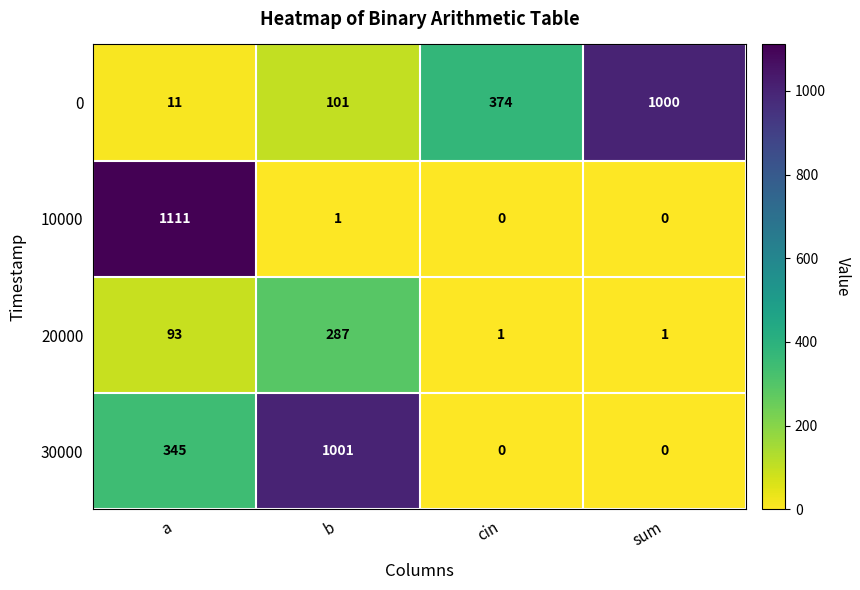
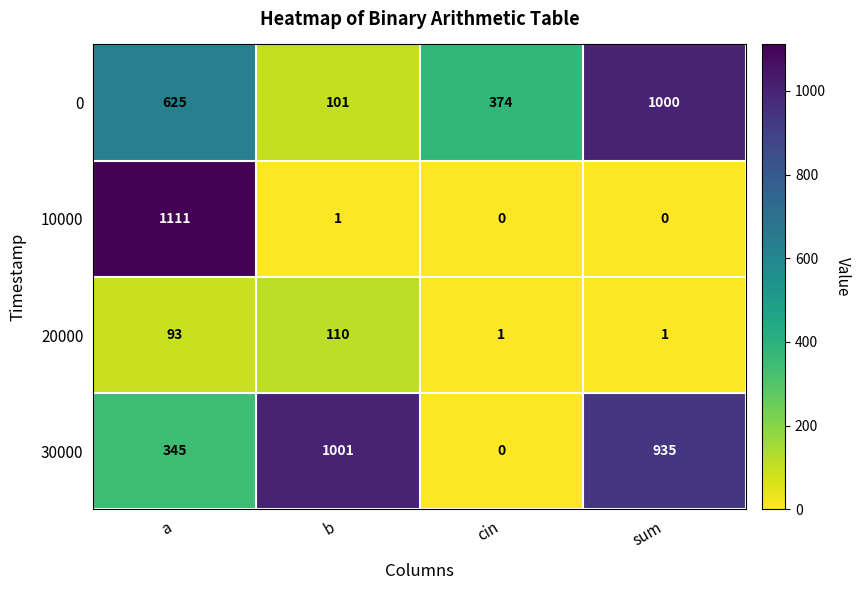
0, a: 11 -> 625
20000, b: 287 -> 110
30000, sum: 0 -> 935
